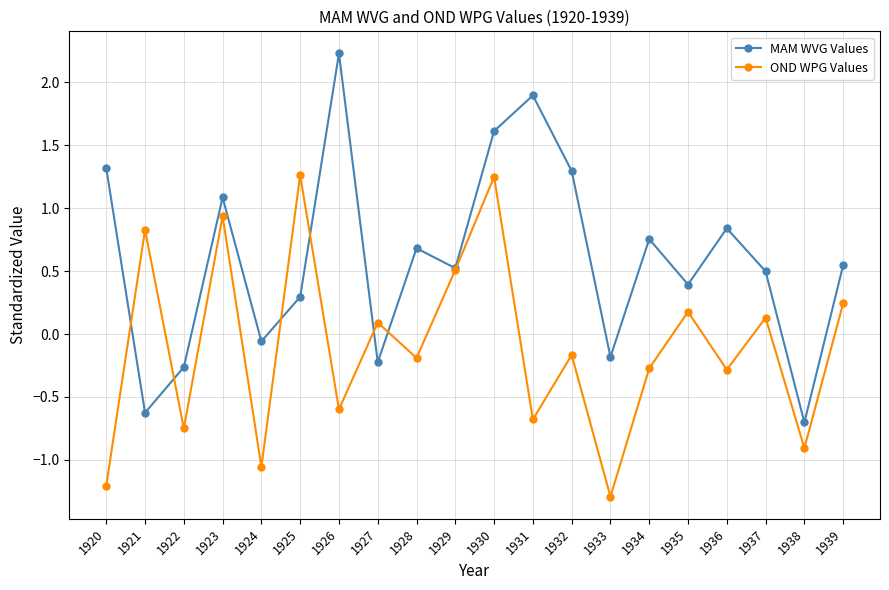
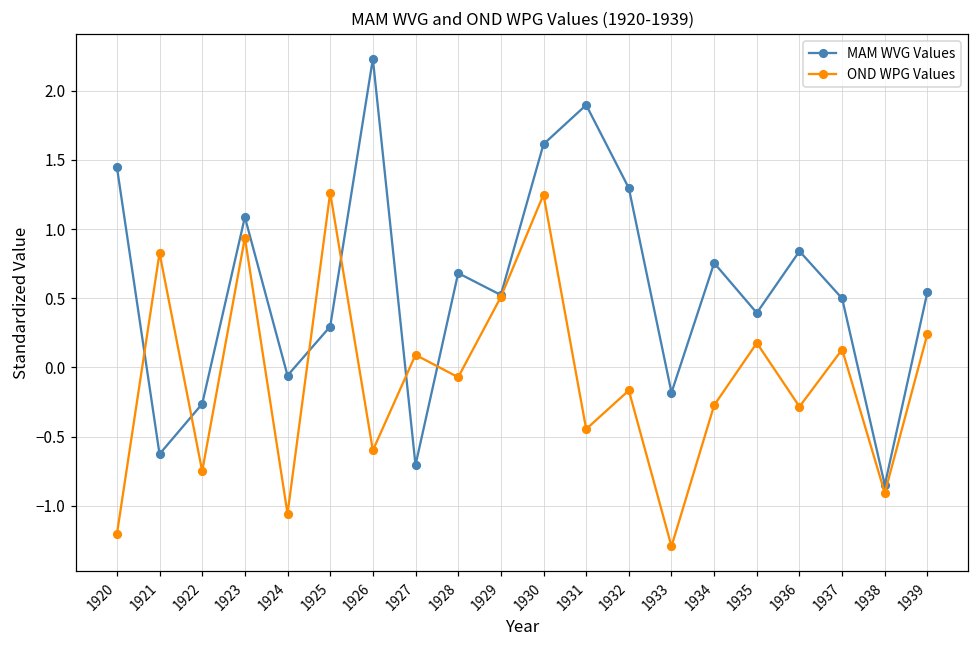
MAM WVG Values, 1920: 1.32 -> 1.45
MAM WVG Values, 1927: -0.22 -> -0.71
OND WPG Values, 1928: -0.19 -> -0.07
OND WPG Values, 1931: -0.68 -> -0.45
MAM WVG Values, 1938: -0.70 -> -0.85
